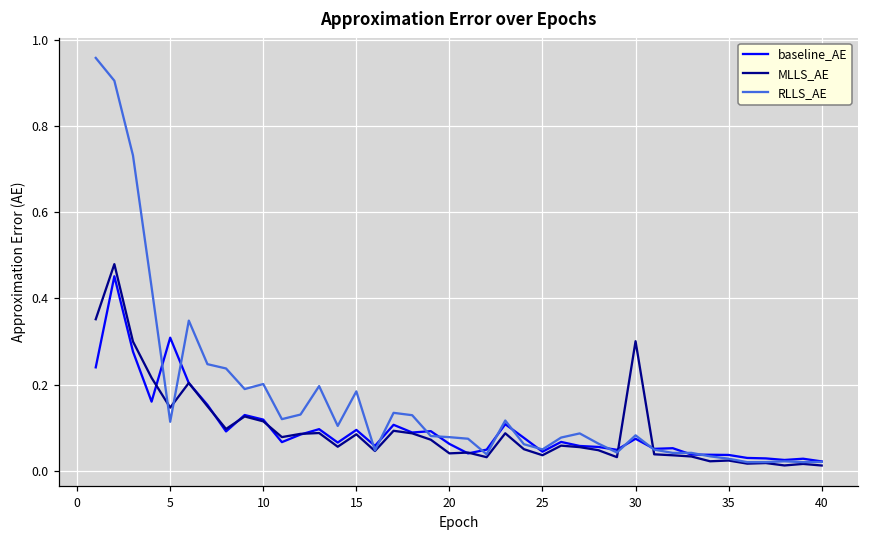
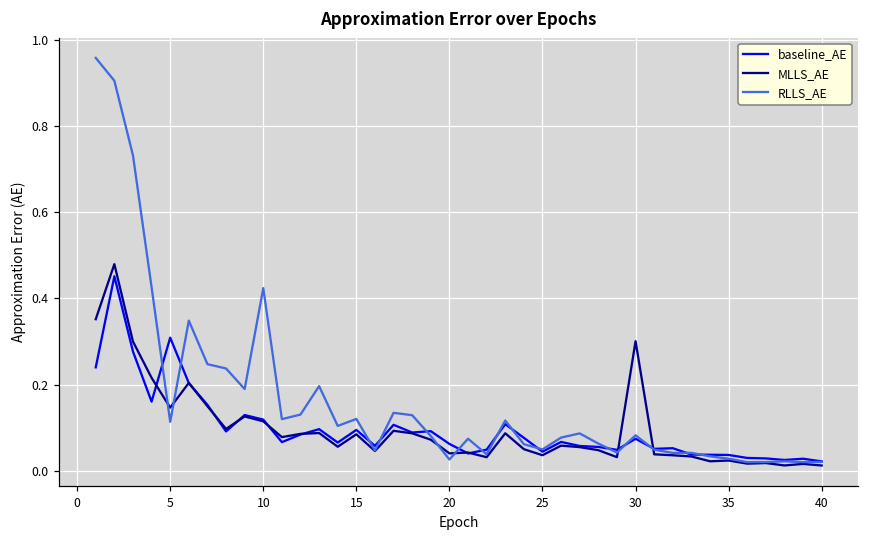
RLLS_AE, 10: 0.20 -> 0.42
RLLS_AE, 15: 0.18 -> 0.12
RLLS_AE, 20: 0.08 -> 0.03
